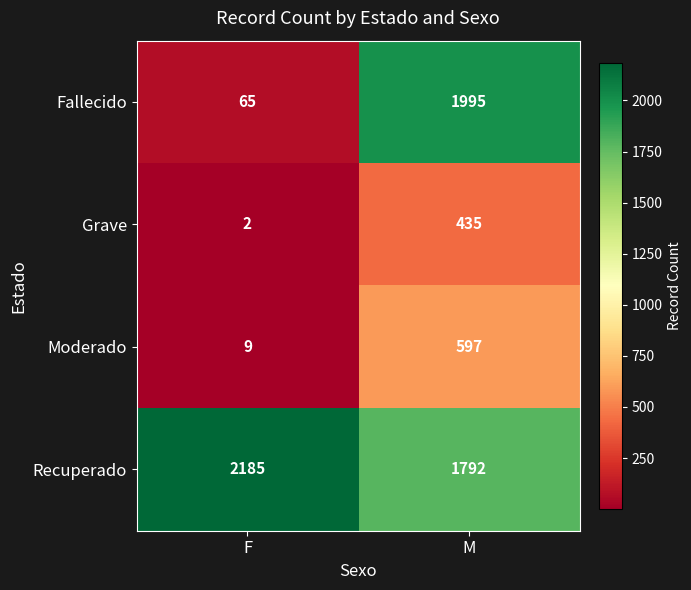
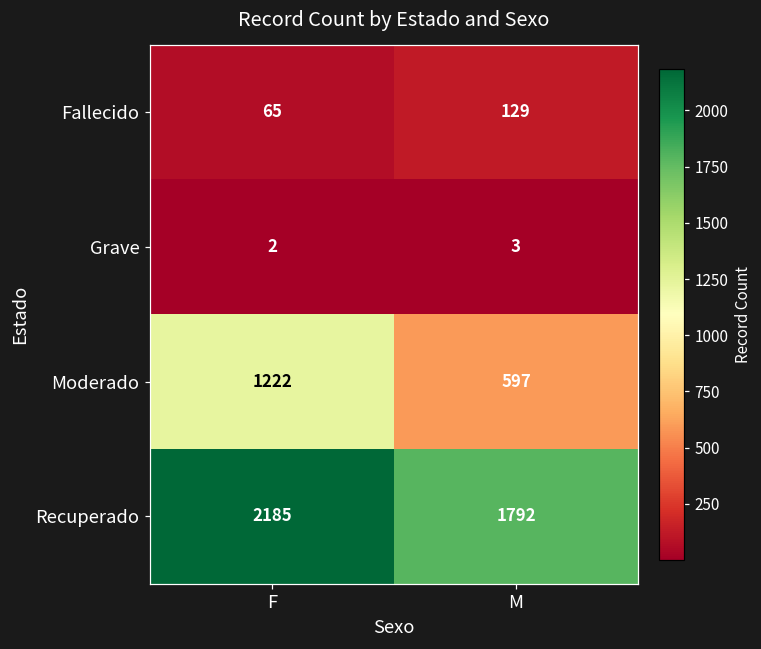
Fallecido, M: 1995 -> 129
Grave, M: 435 -> 3
Moderado, F: 9 -> 1222
